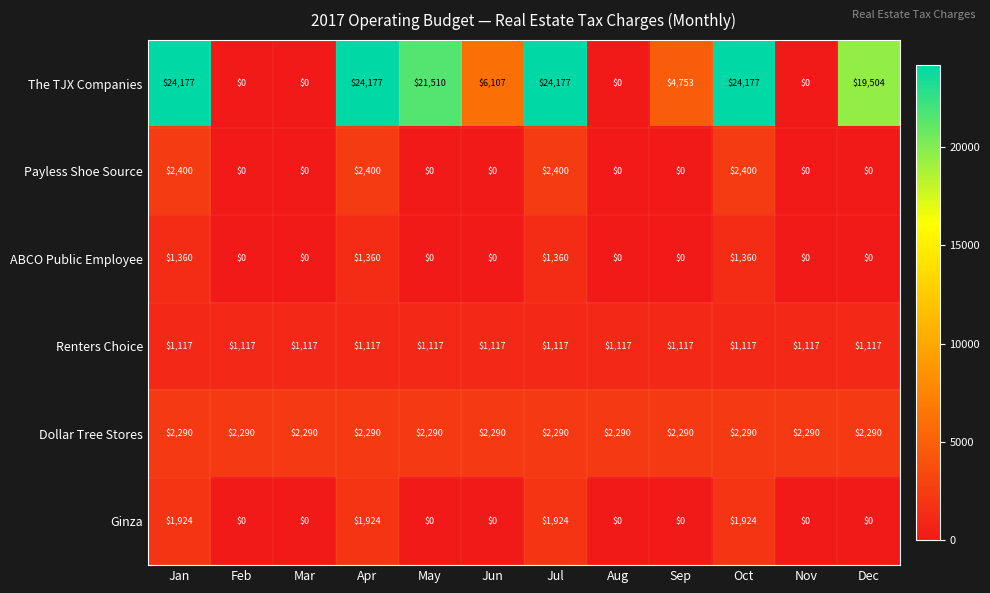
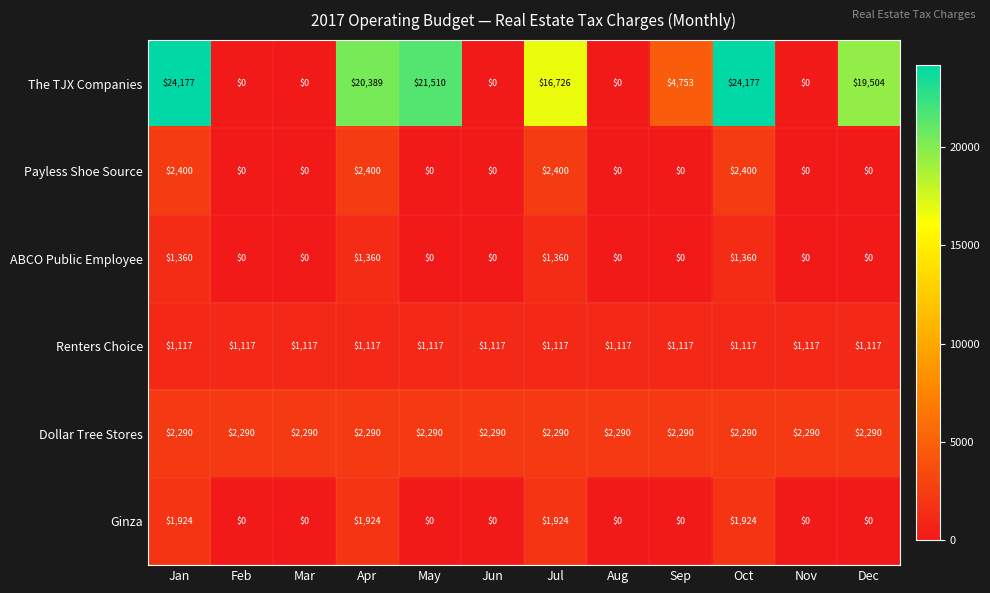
The TJX Companies, Apr: $24,177 -> $20,389
The TJX Companies, Jun: $6,107 -> $0
The TJX Companies, Jul: $24,177 -> $16,726
